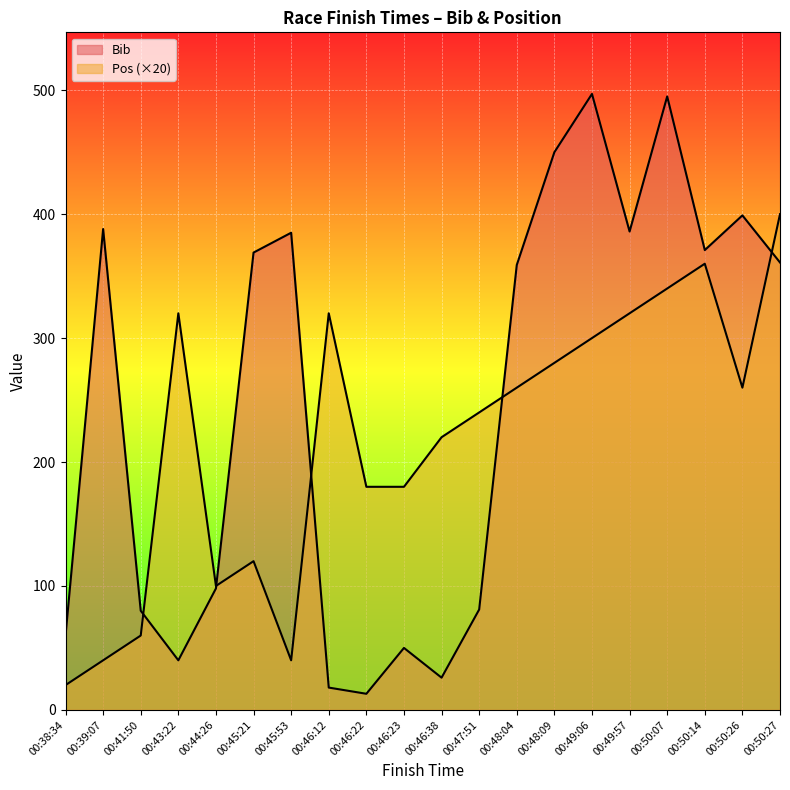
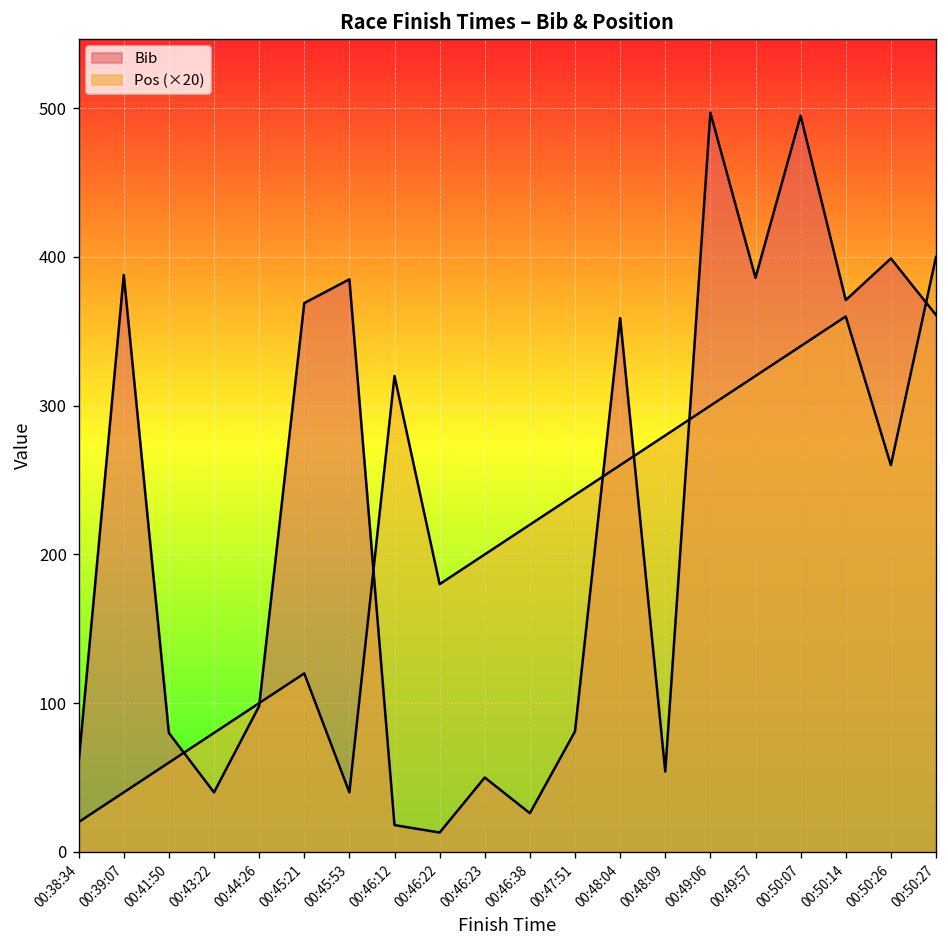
Pos (×20), 00:43:22: 320 -> 80
Pos (×20), 00:46:23: 180 -> 200
Bib, 00:48:09: 450 -> 54
